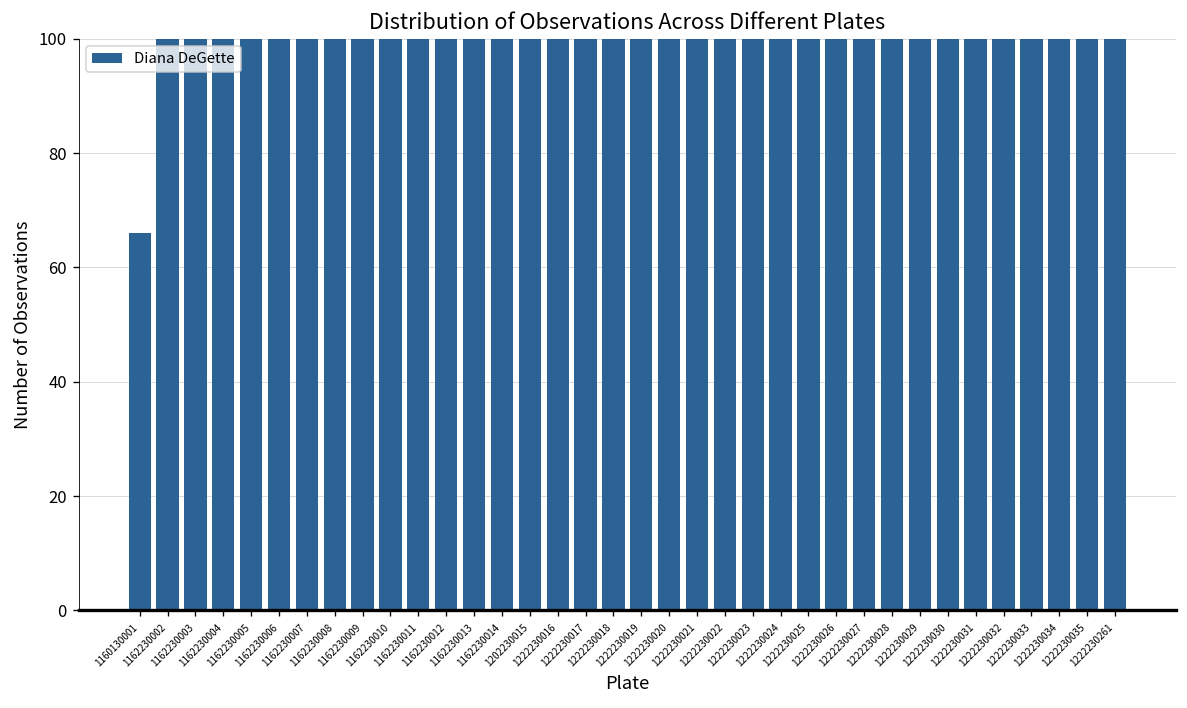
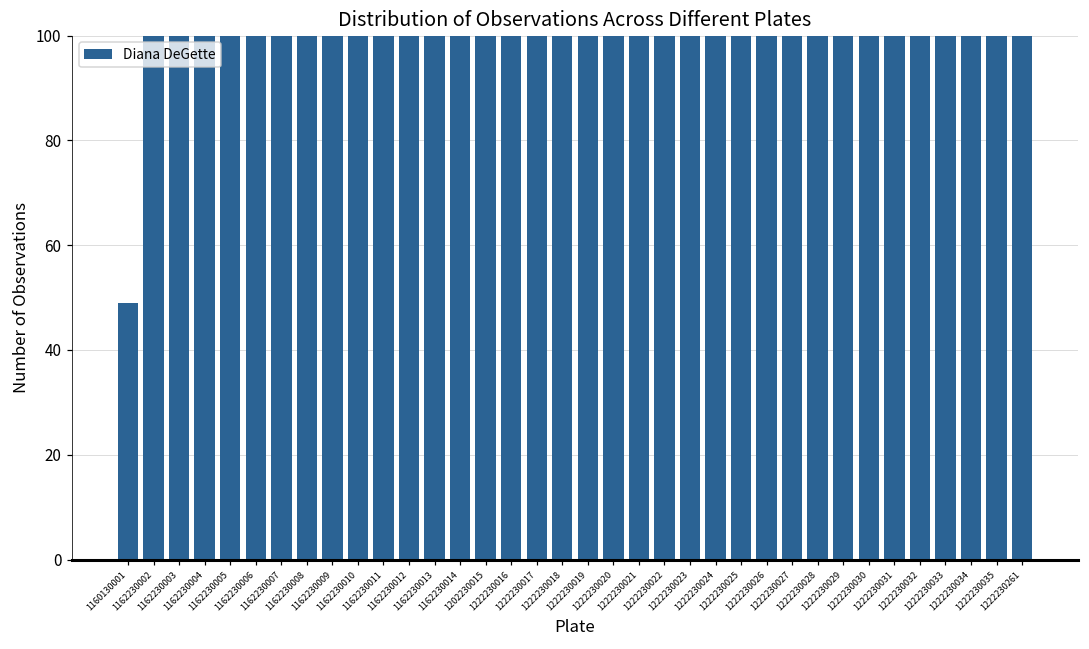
1160130001: 66 -> 49
